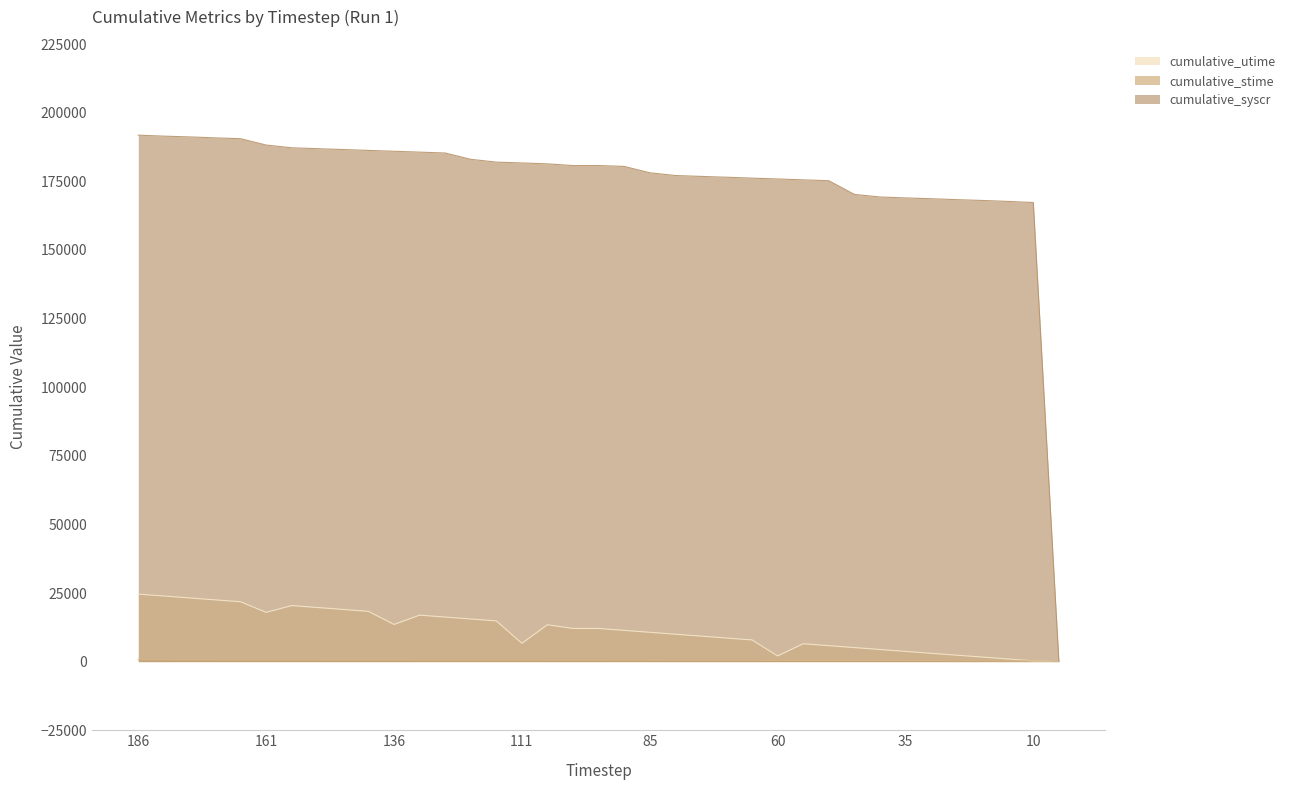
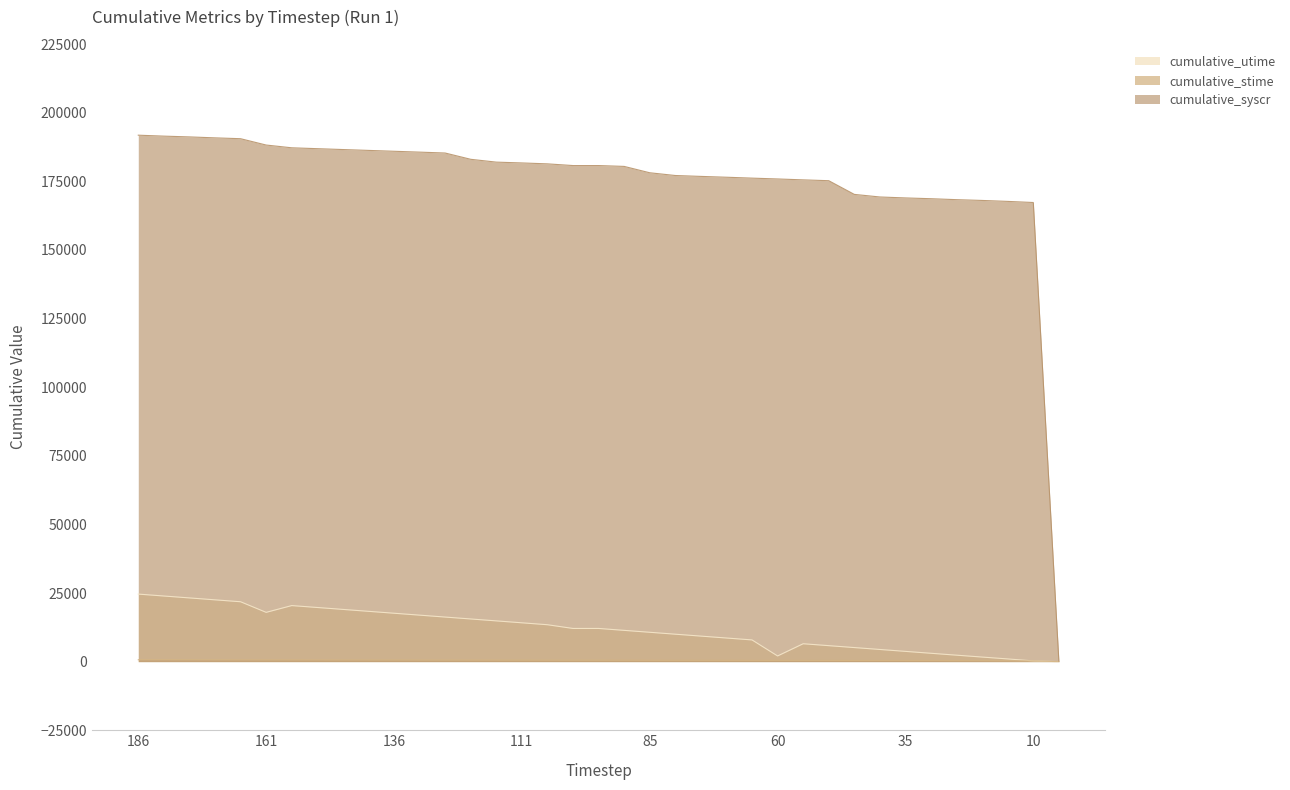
cumulative_utime, 136: 14000 -> 18000
cumulative_utime, 111: 7000 -> 14000
